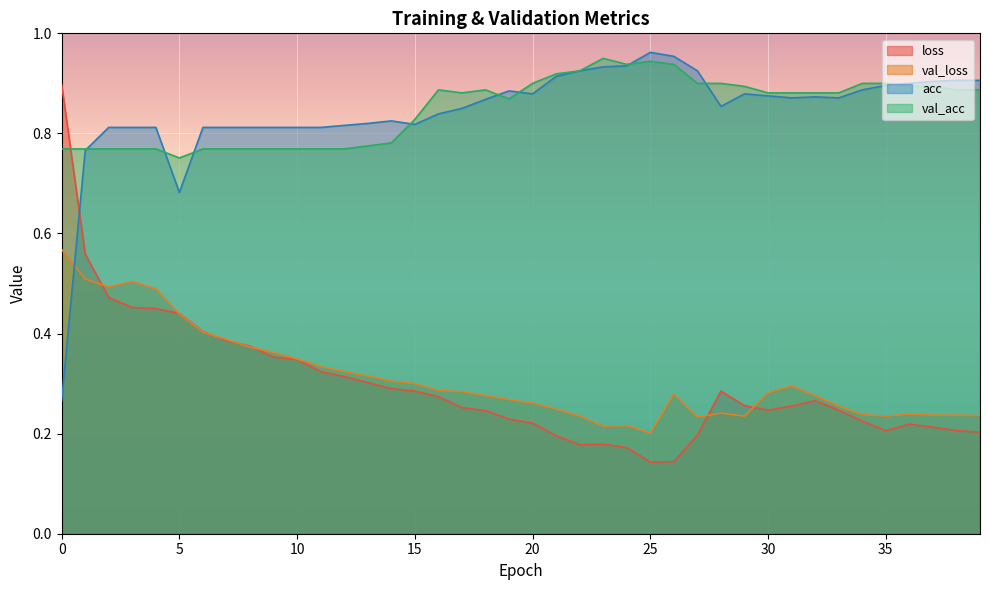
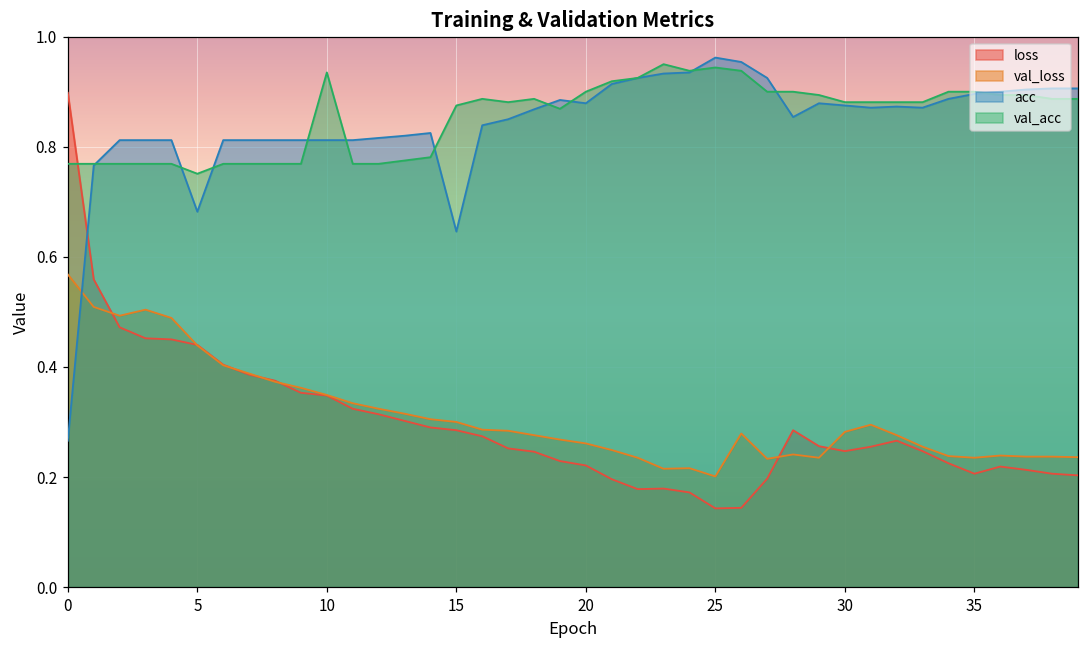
val_acc, 10: 0.77 -> 0.94
acc, 15: 0.82 -> 0.65
val_acc, 15: 0.83 -> 0.88
